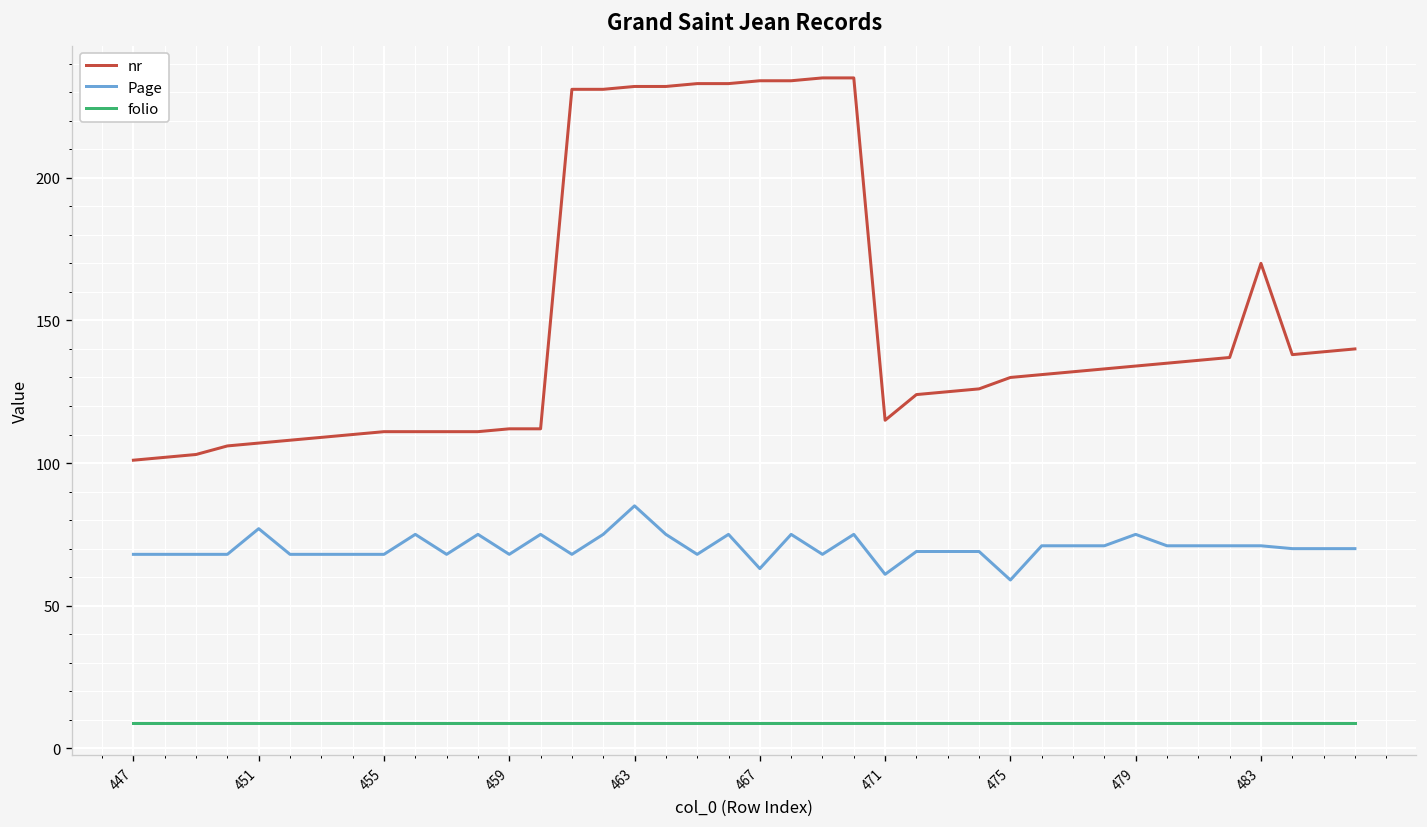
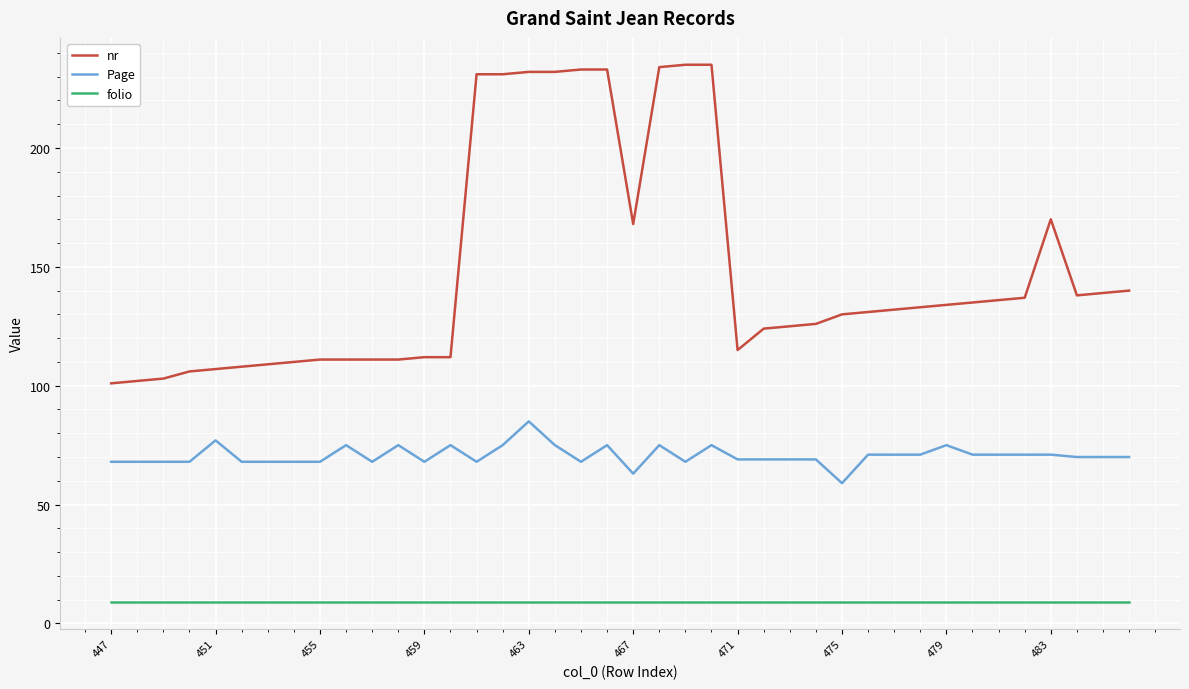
nr, 467: 234 -> 168
Page, 471: 61 -> 69
